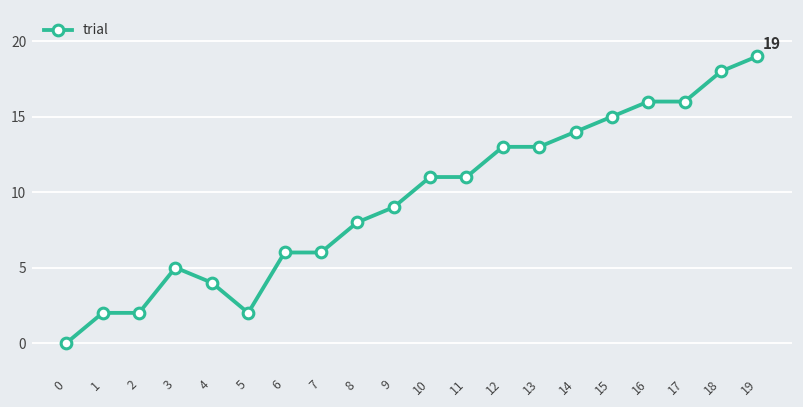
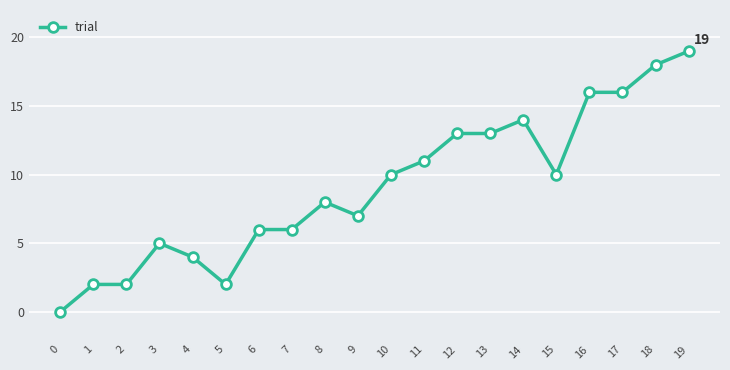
9: 9 -> 7
10: 11 -> 10
15: 15 -> 10
